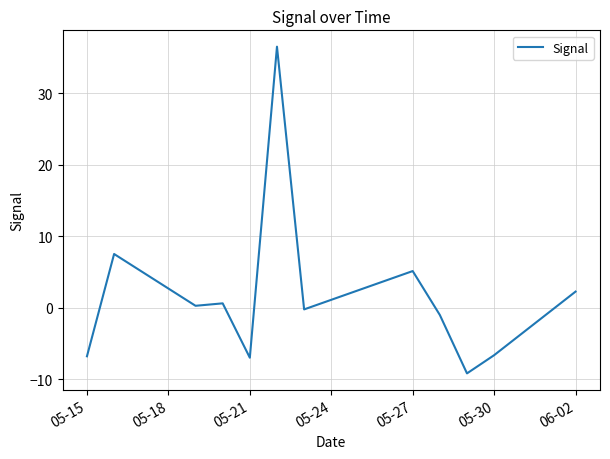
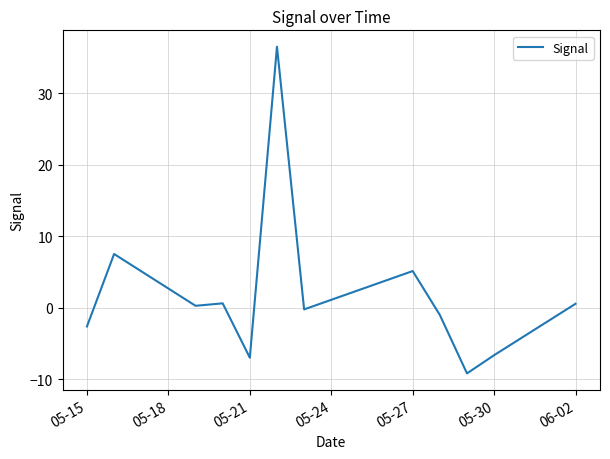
05-15: -7 -> -3
06-02: 2 -> 1
